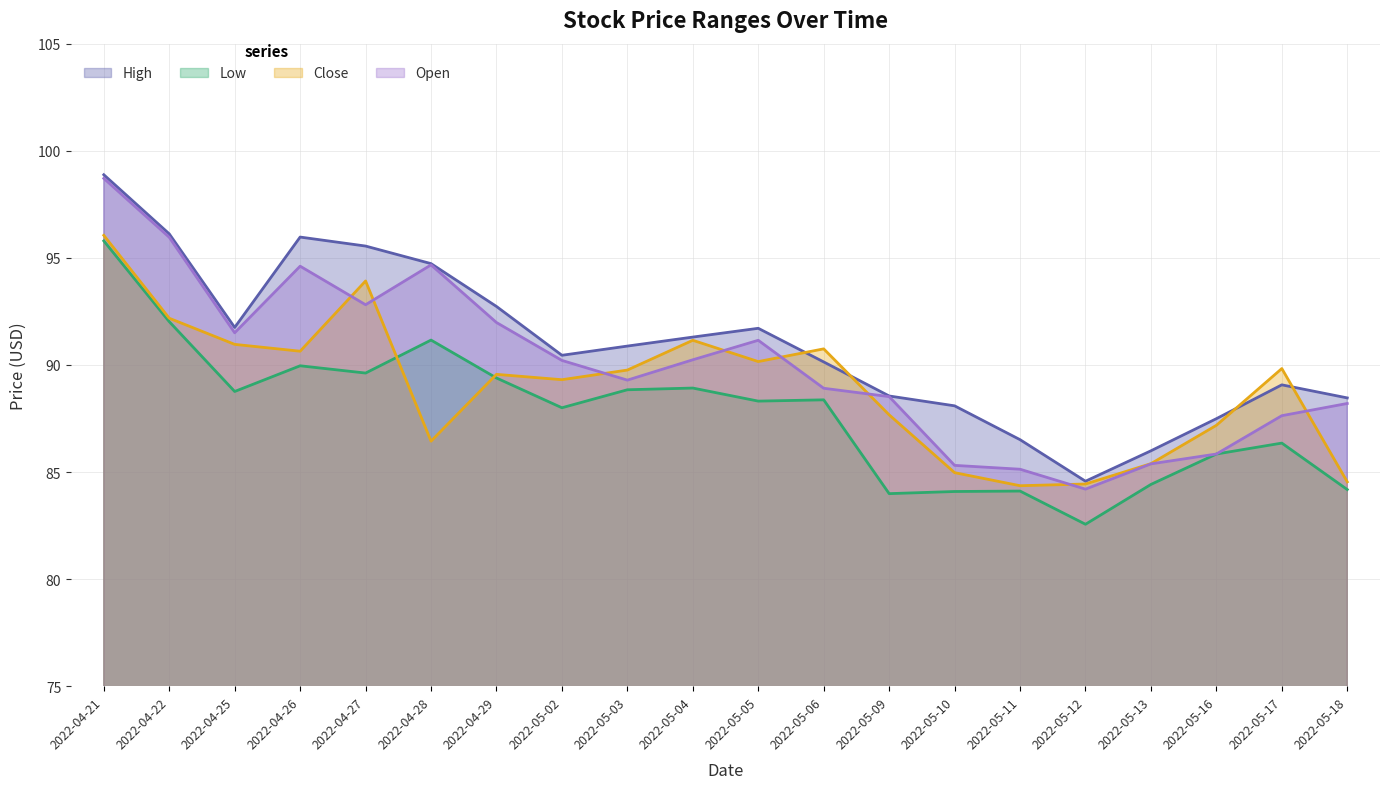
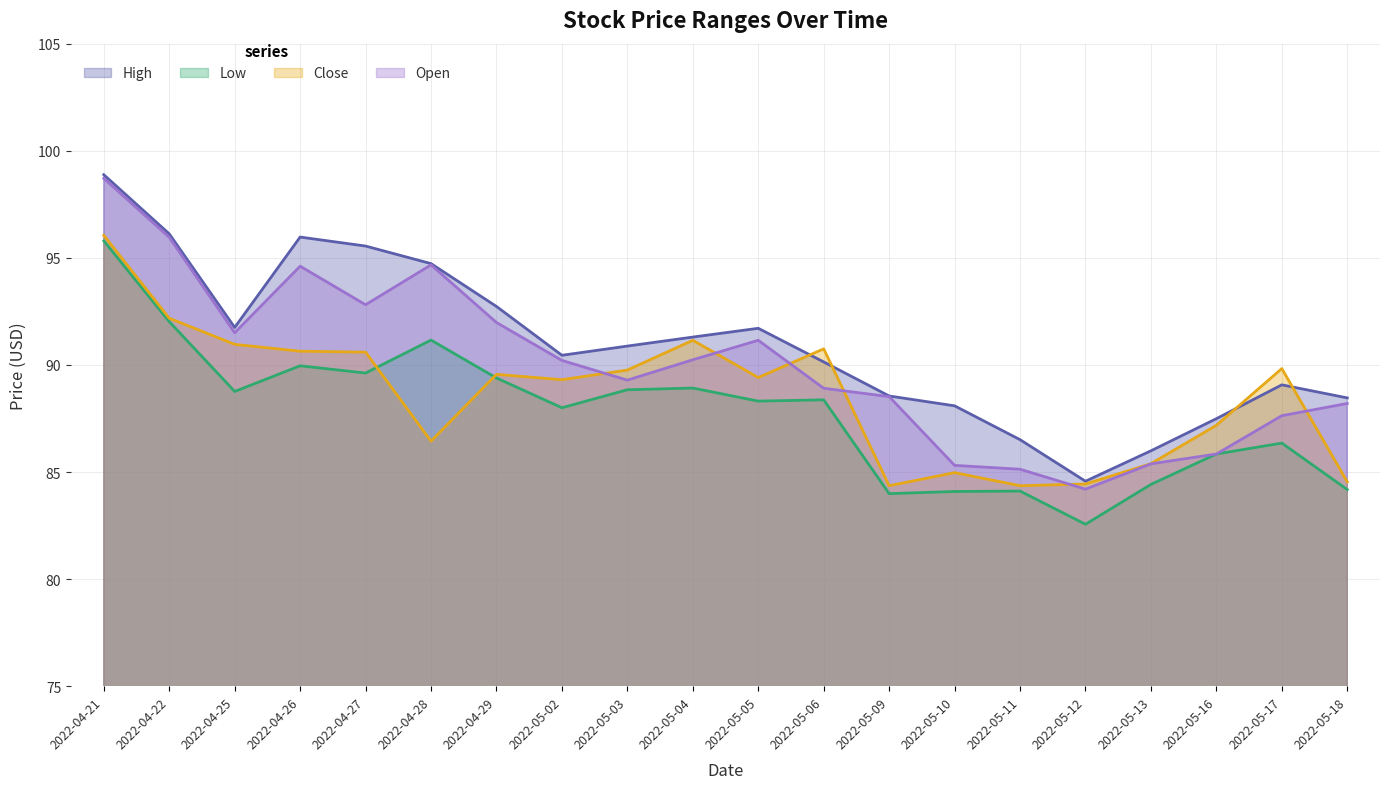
Close, 2022-04-27: 93.9 -> 90.6
Close, 2022-05-05: 90.2 -> 89.4
Close, 2022-05-09: 87.7 -> 84.4
